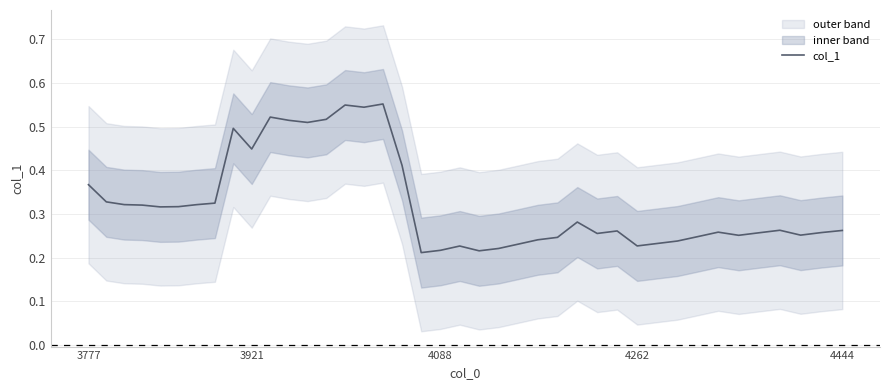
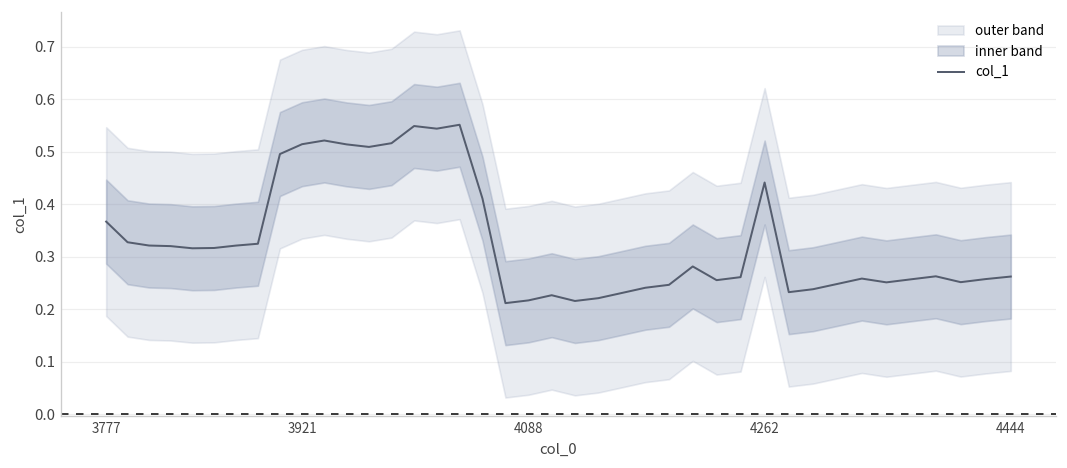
col_1, 3921: 0.45 -> 0.51
col_1, 4262: 0.23 -> 0.44
